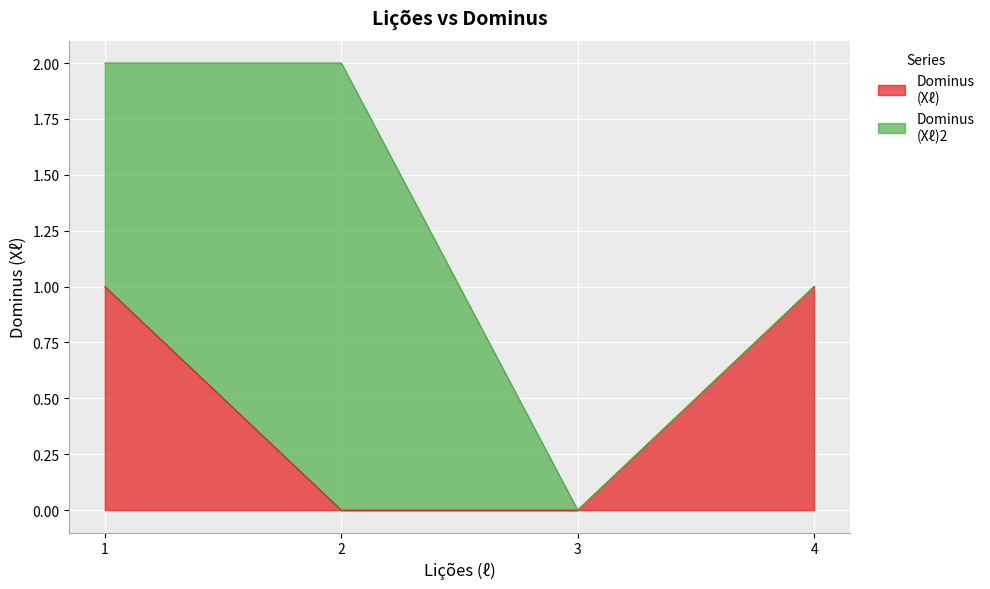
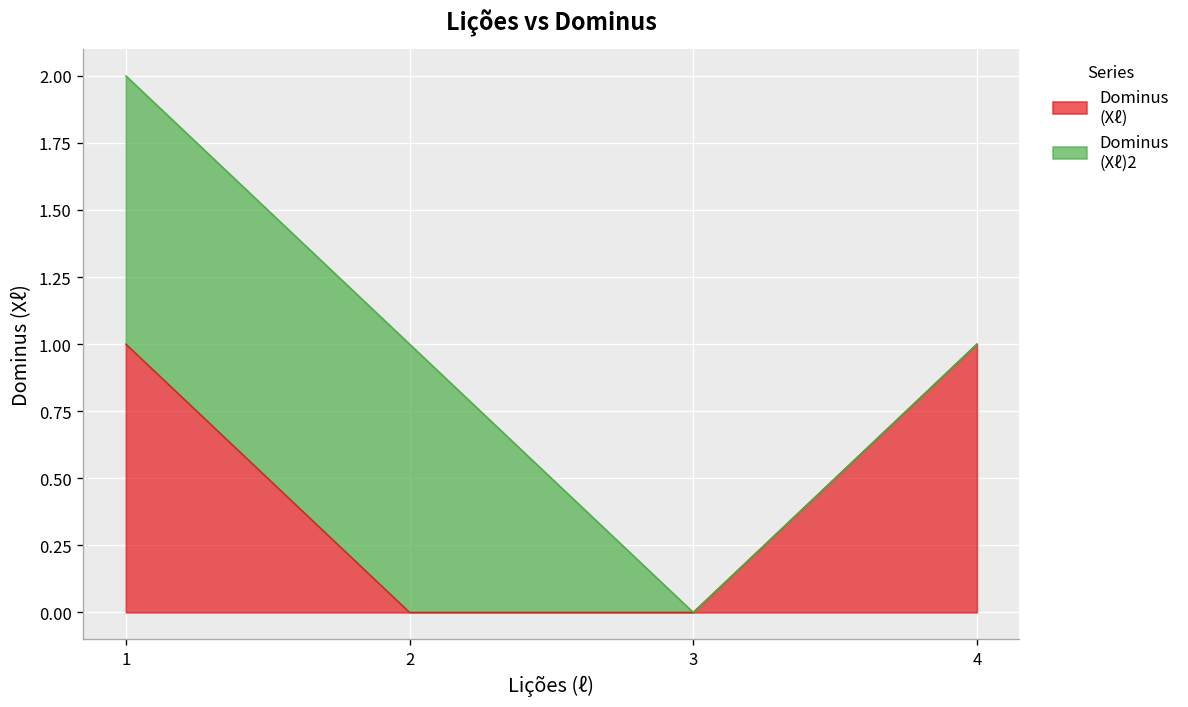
Dominus (Xℓ)2, 2: 2 -> 1
